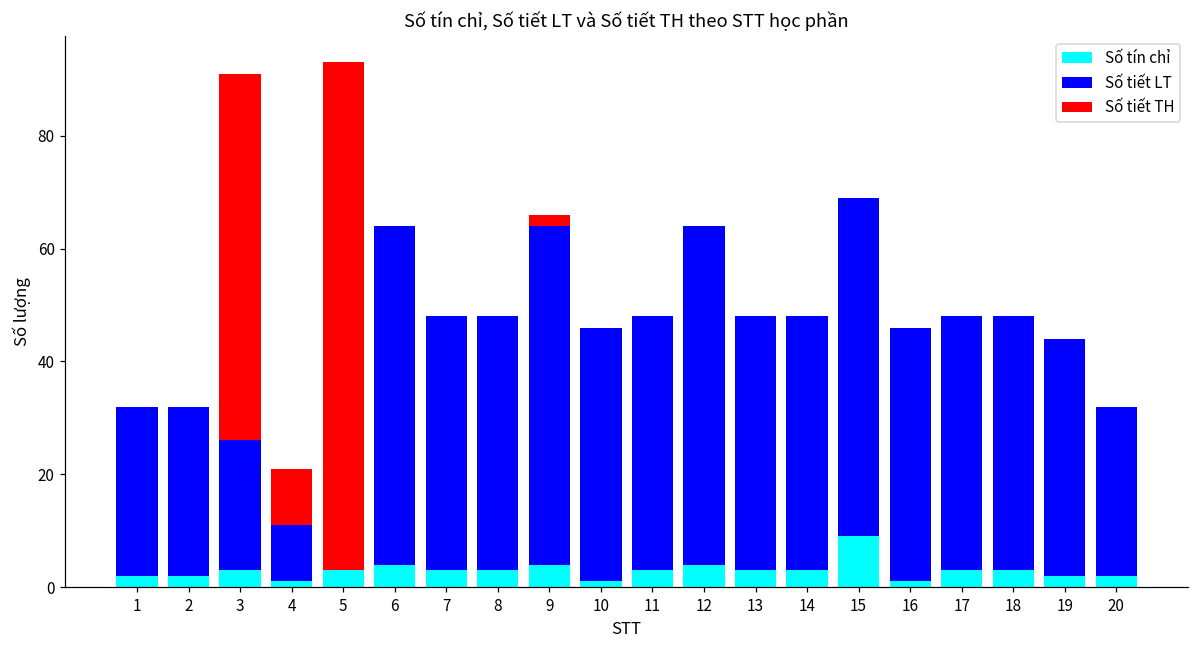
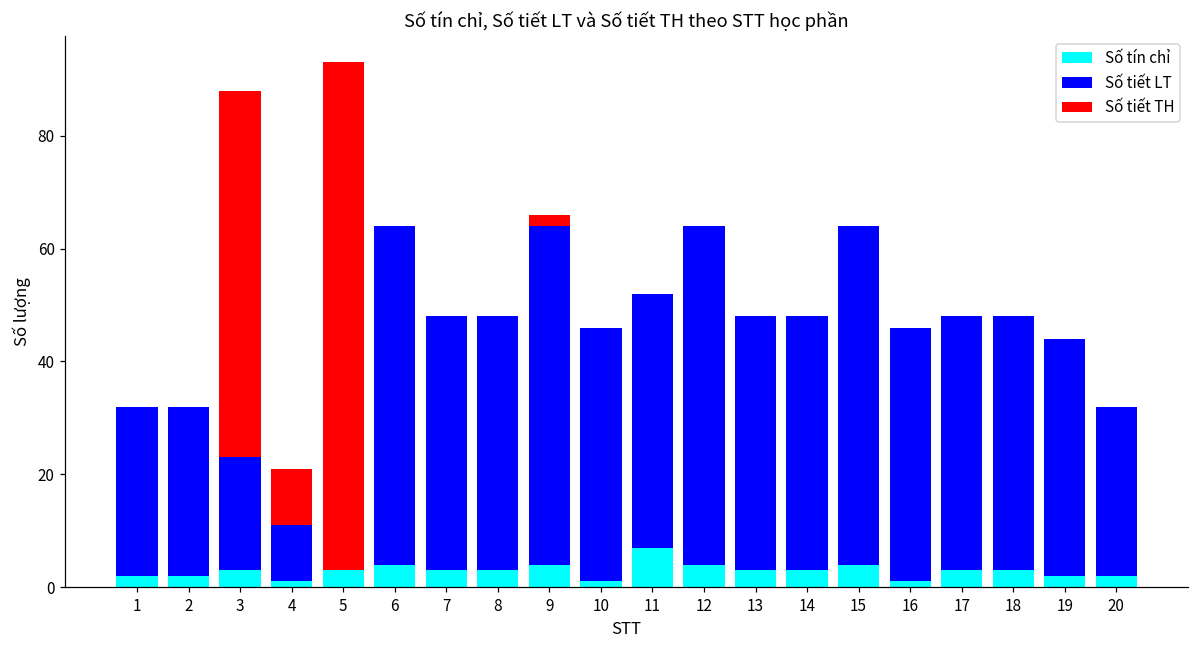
Số tiết LT, 3: 23 -> 20
Số tín chỉ, 11: 3 -> 7
Số tín chỉ, 15: 9 -> 4
